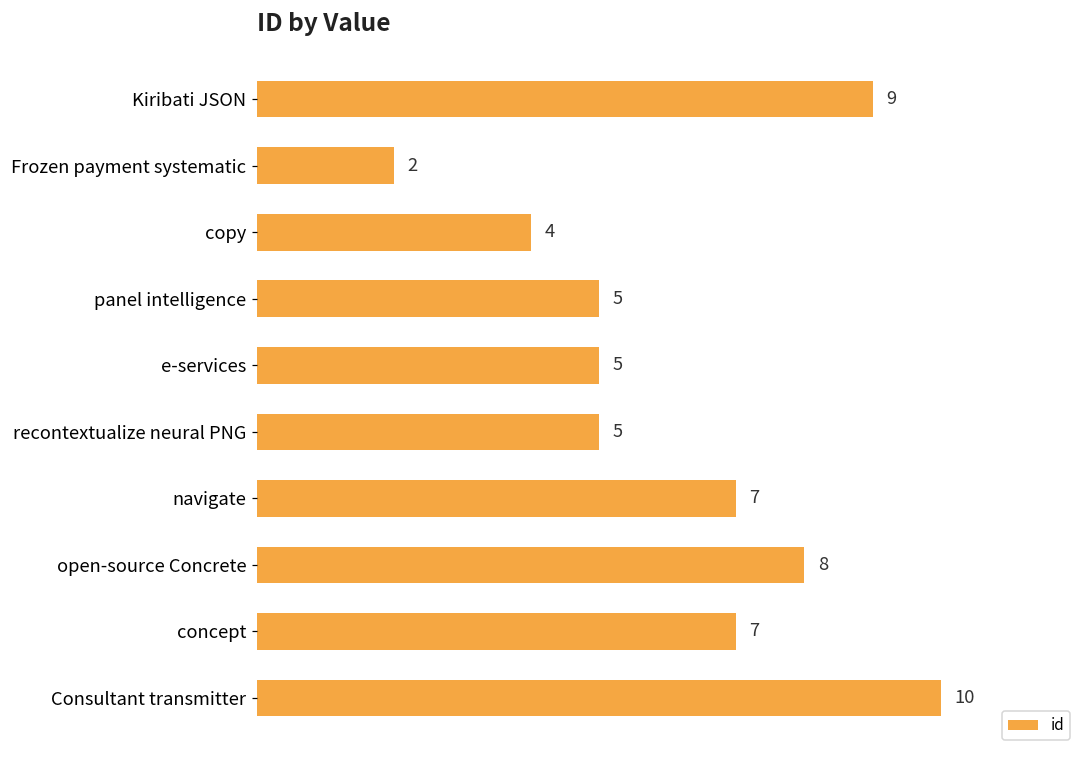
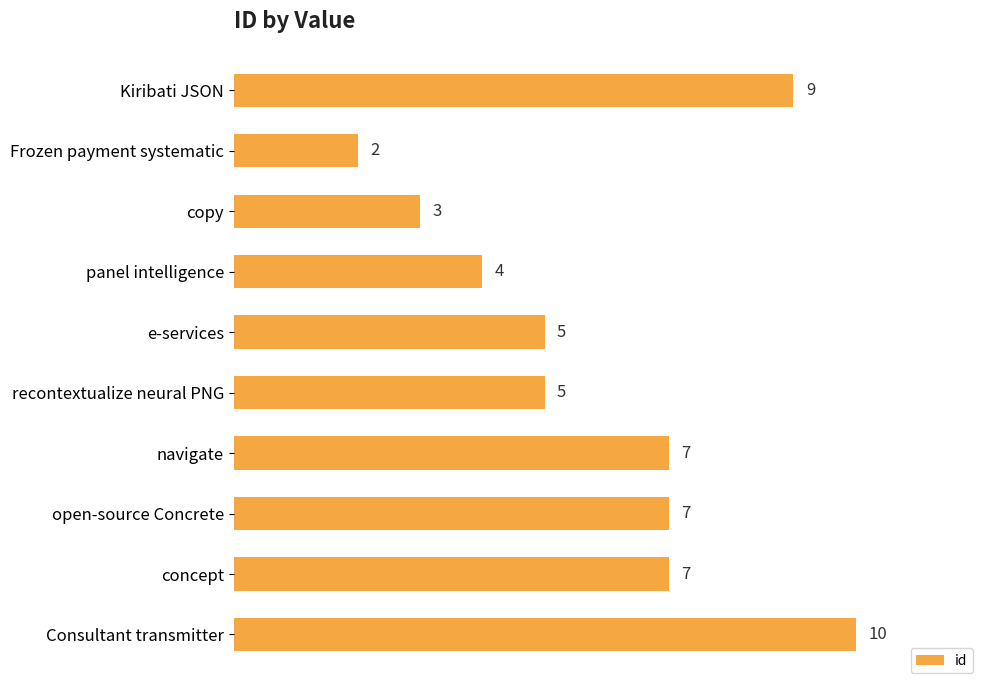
copy: 4 -> 3
panel intelligence: 5 -> 4
open-source Concrete: 8 -> 7
